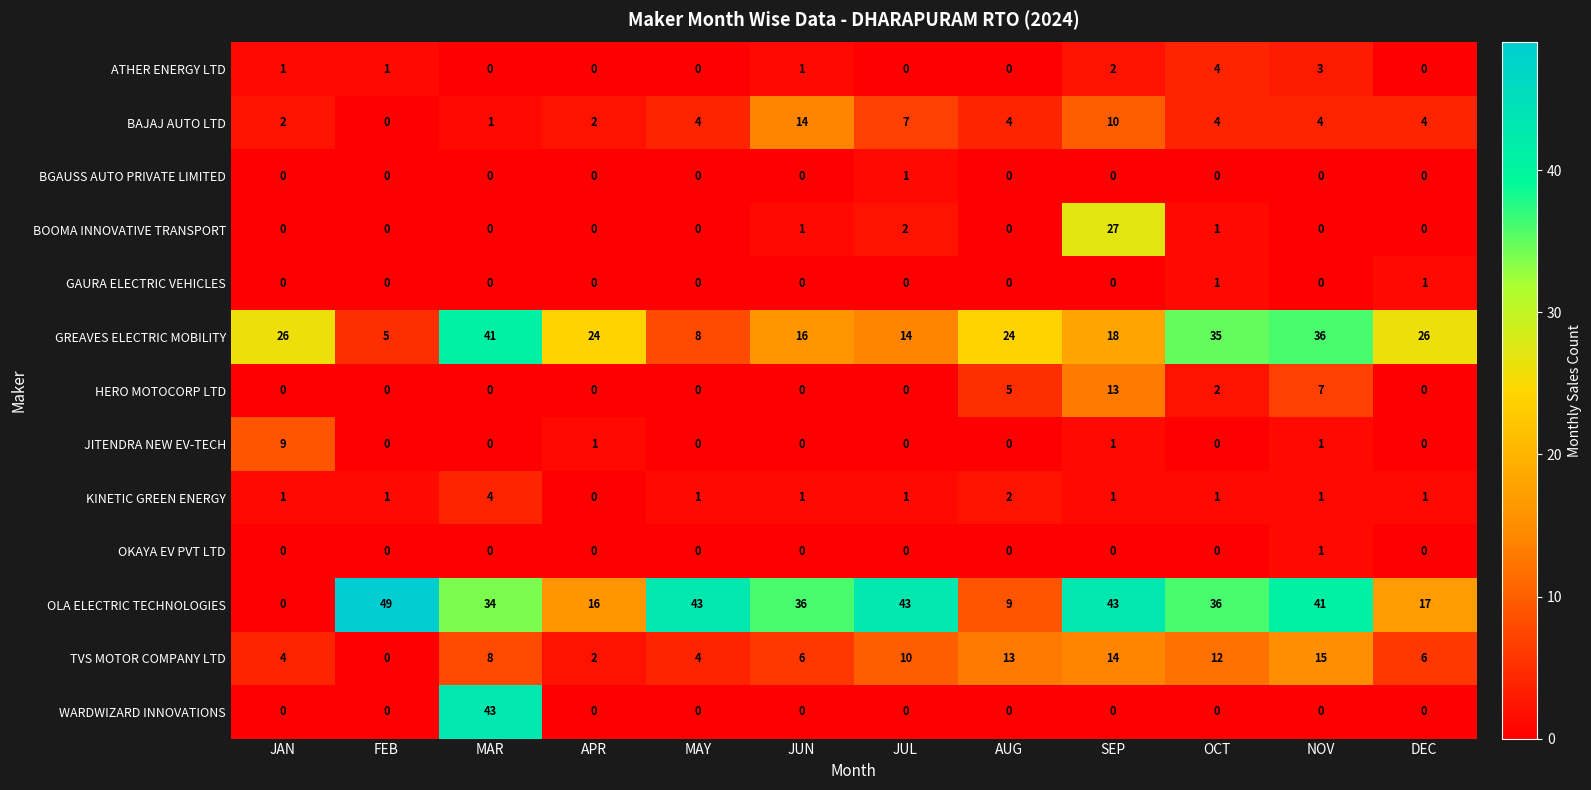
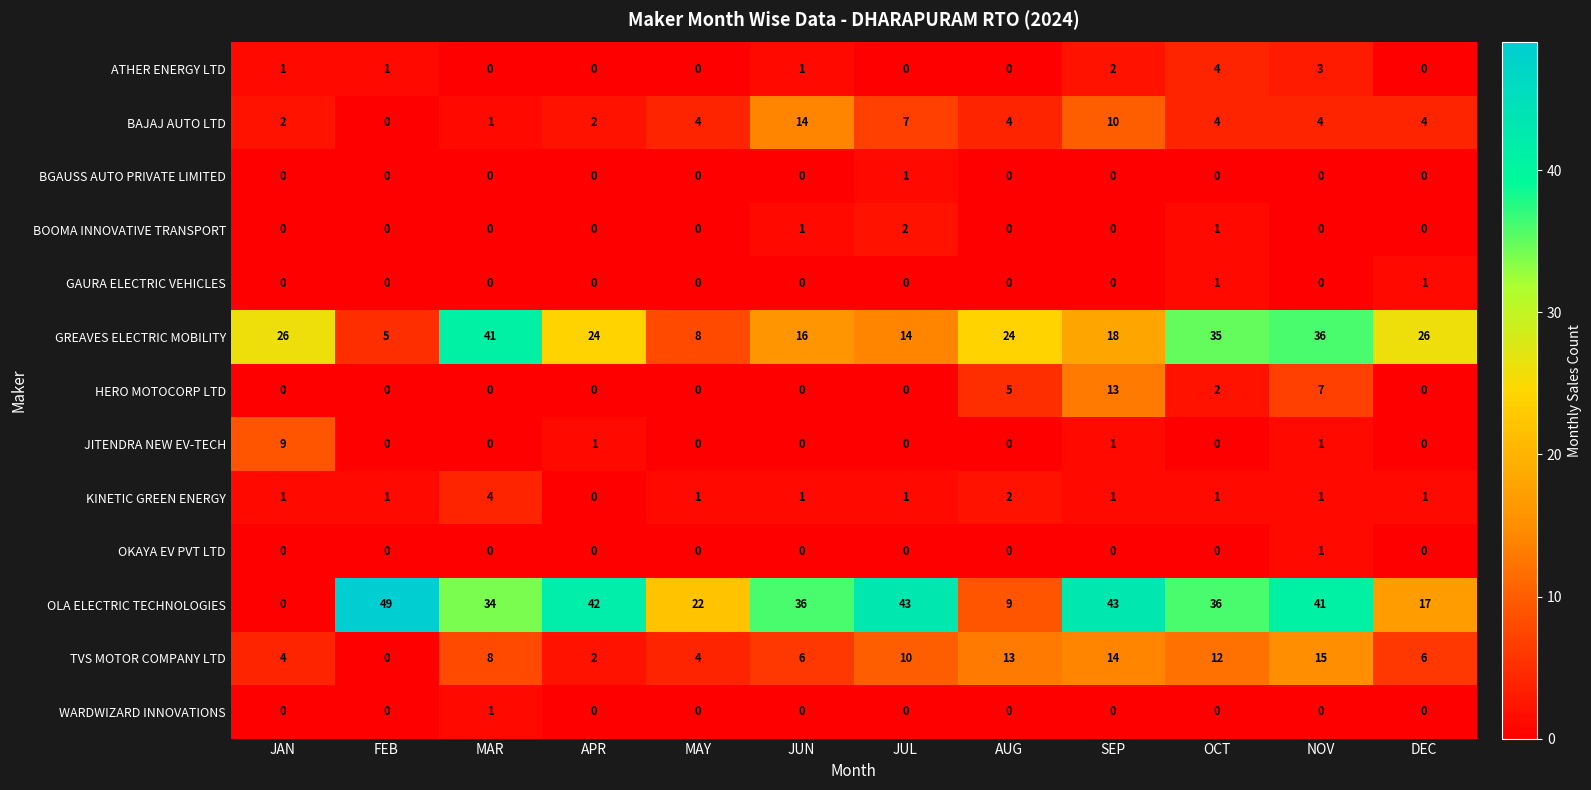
BOOMA INNOVATIVE TRANSPORT, SEP: 27 -> 0
OLA ELECTRIC TECHNOLOGIES, APR: 16 -> 42
OLA ELECTRIC TECHNOLOGIES, MAY: 43 -> 22
WARDWIZARD INNOVATIONS, MAR: 43 -> 1
